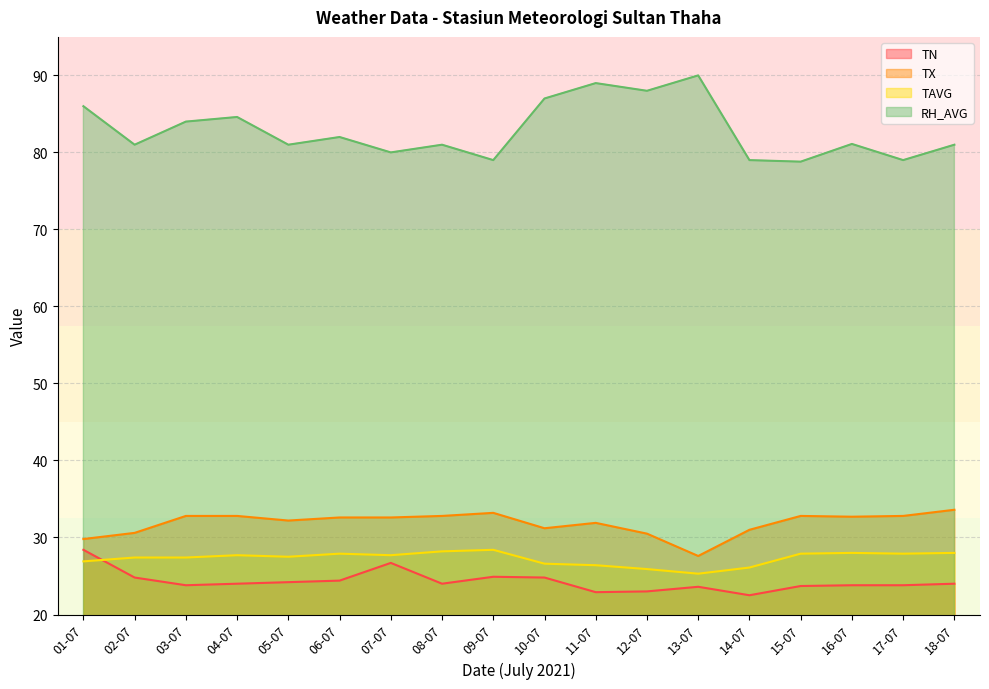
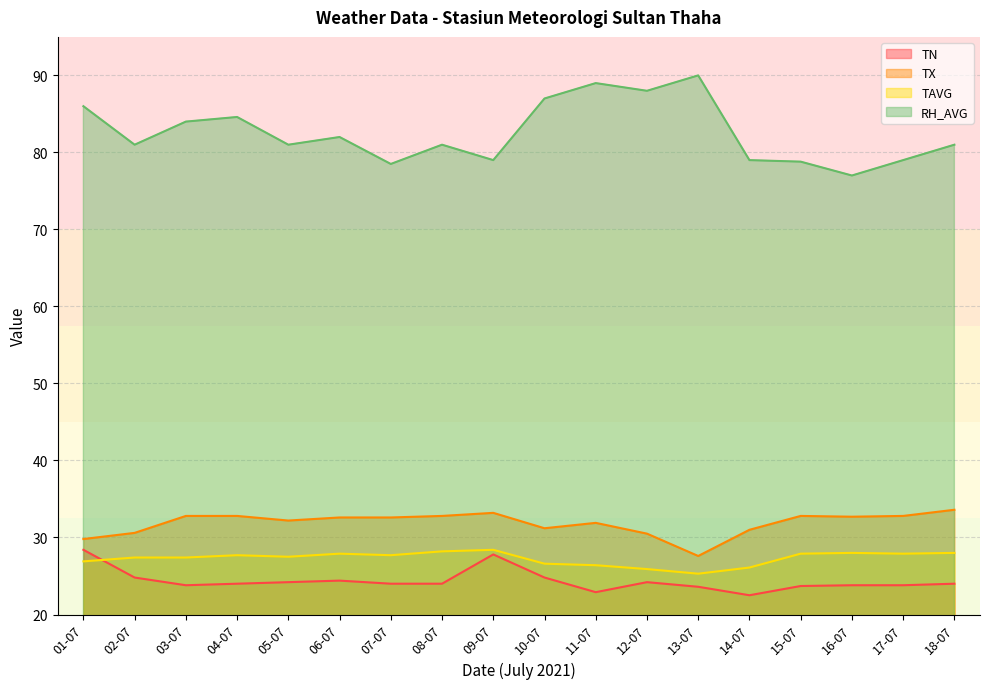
TN, 07-07: 27 -> 24
RH_AVG, 07-07: 80 -> 79
TN, 09-07: 25 -> 28
TN, 12-07: 23 -> 24
RH_AVG, 16-07: 81 -> 77
